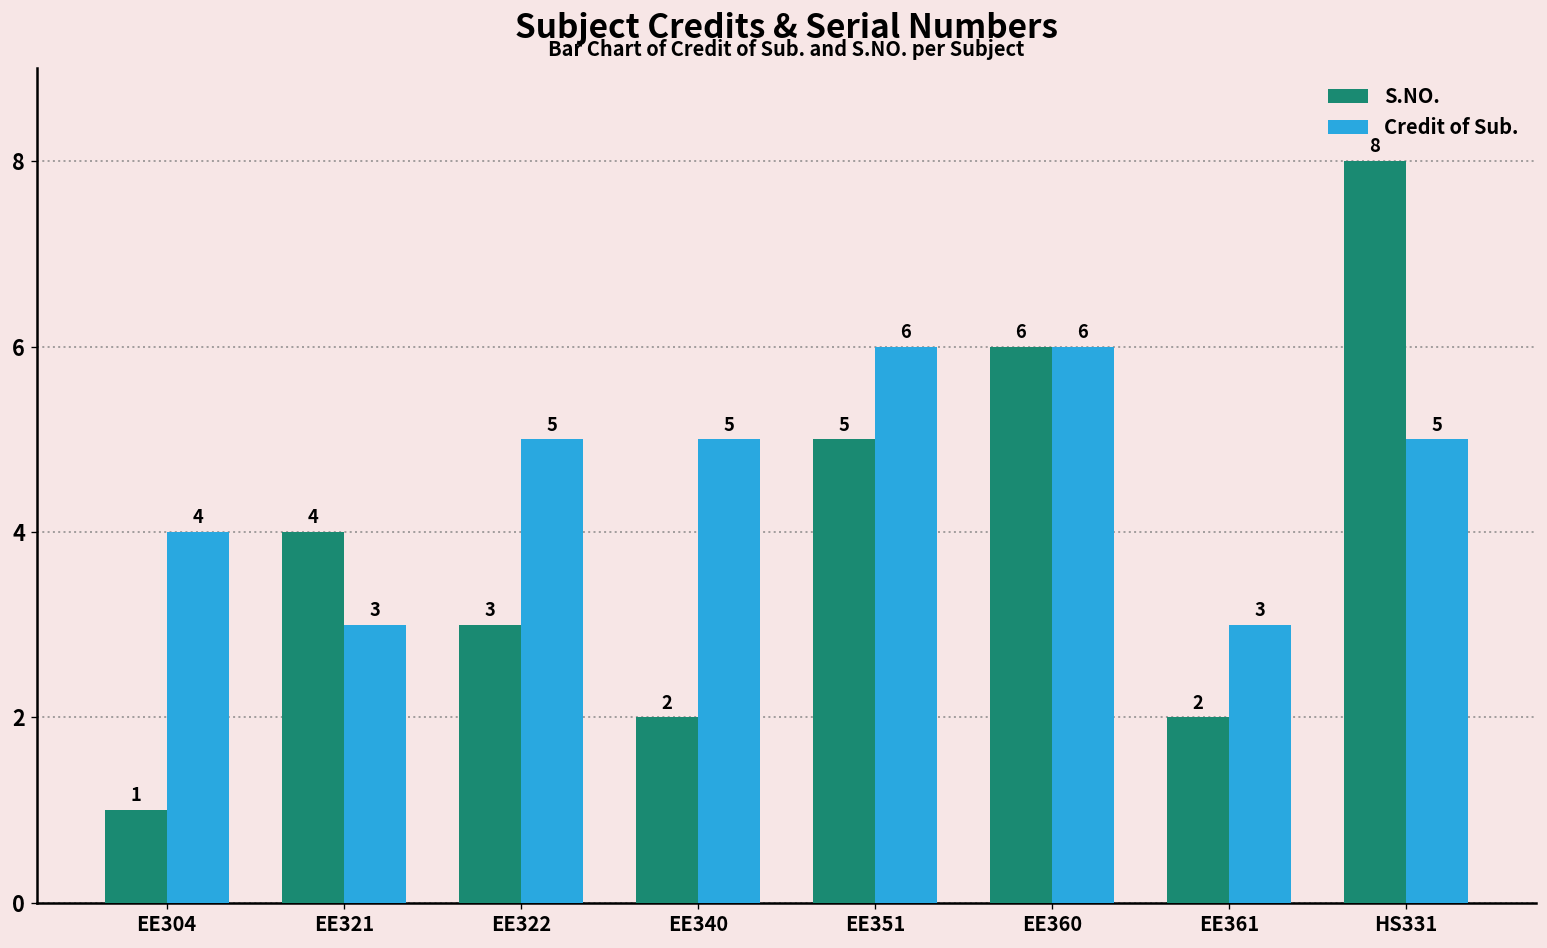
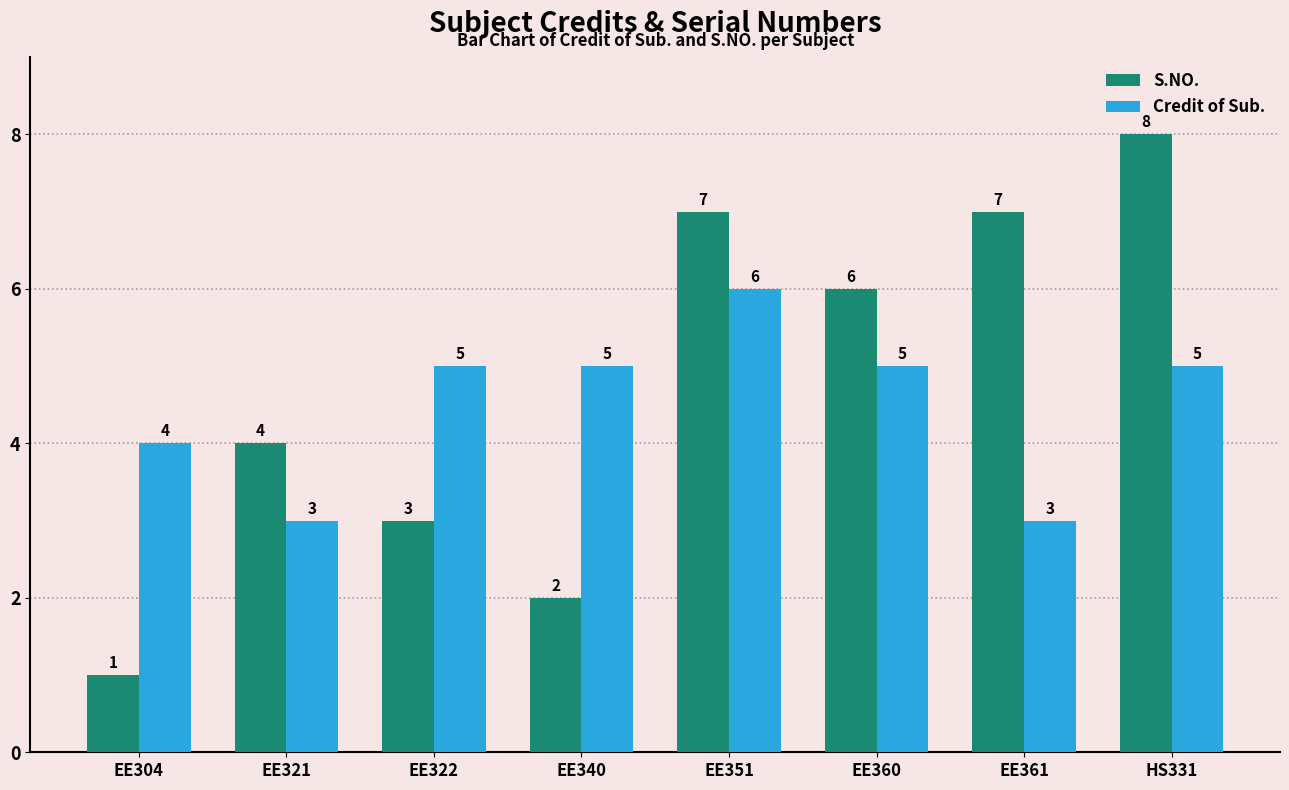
S.NO., EE351: 5 -> 7
Credit of Sub., EE360: 6 -> 5
S.NO., EE361: 2 -> 7
